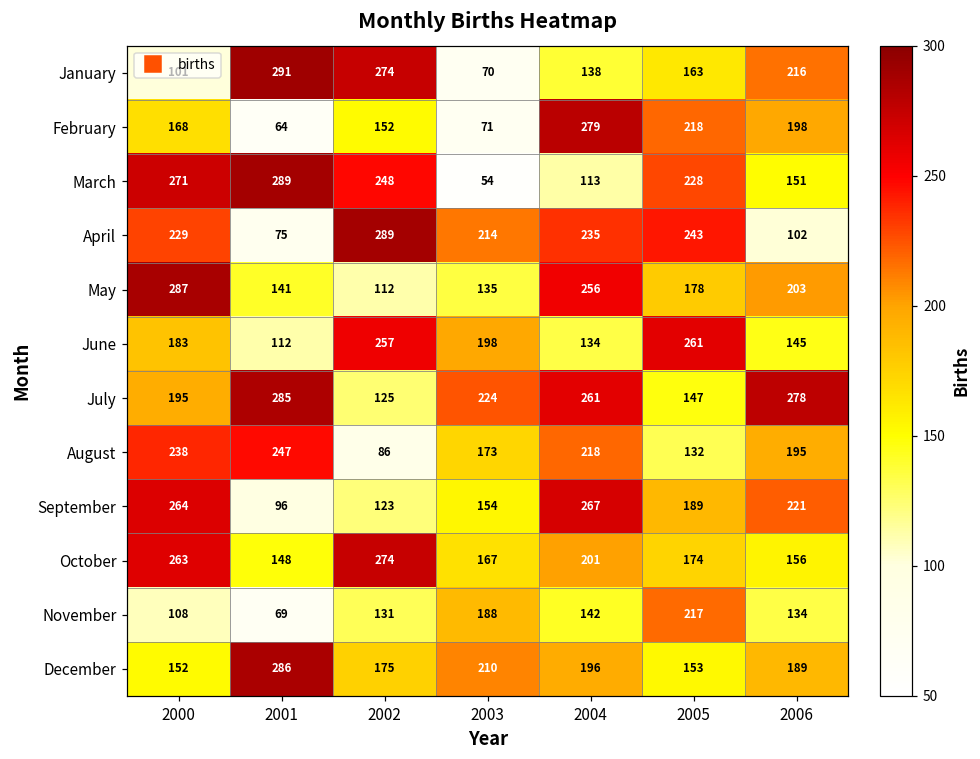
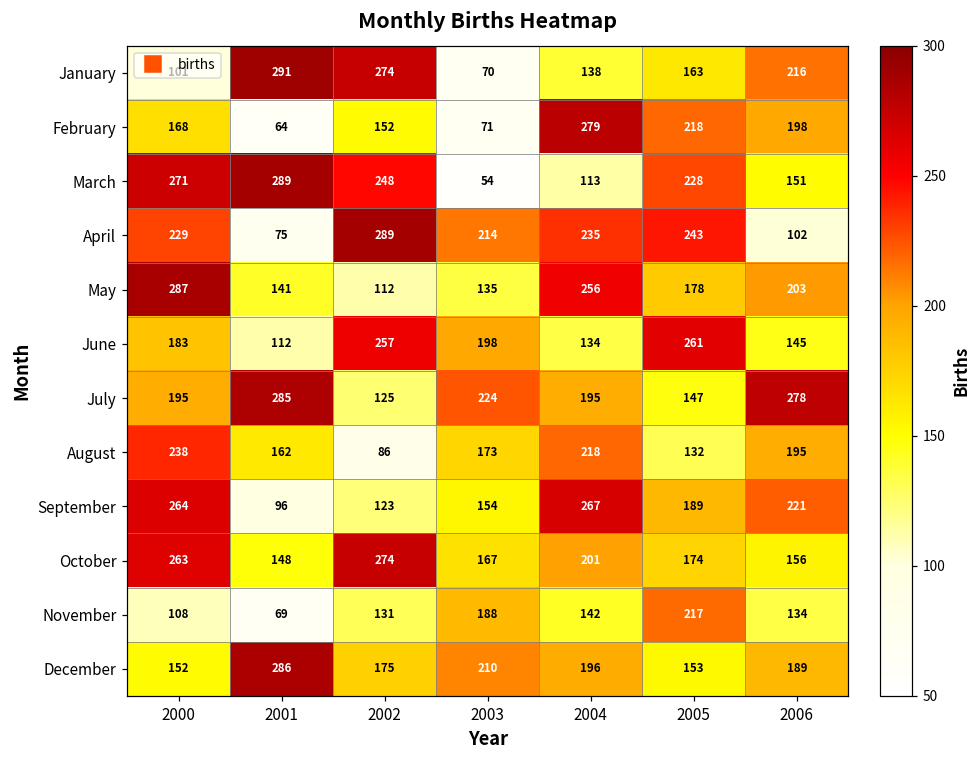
July, 2004: 261 -> 195
August, 2001: 247 -> 162
